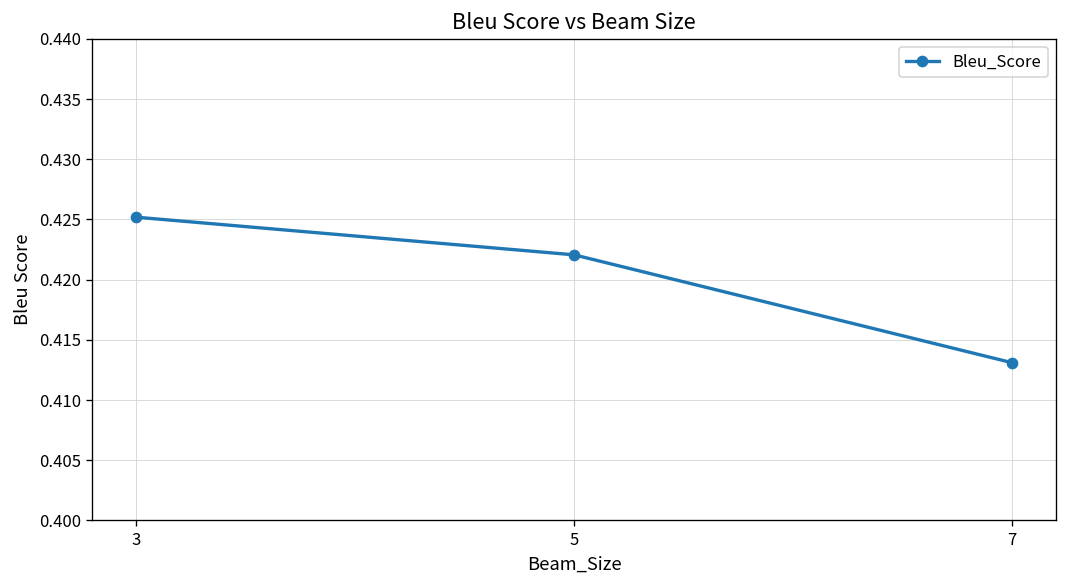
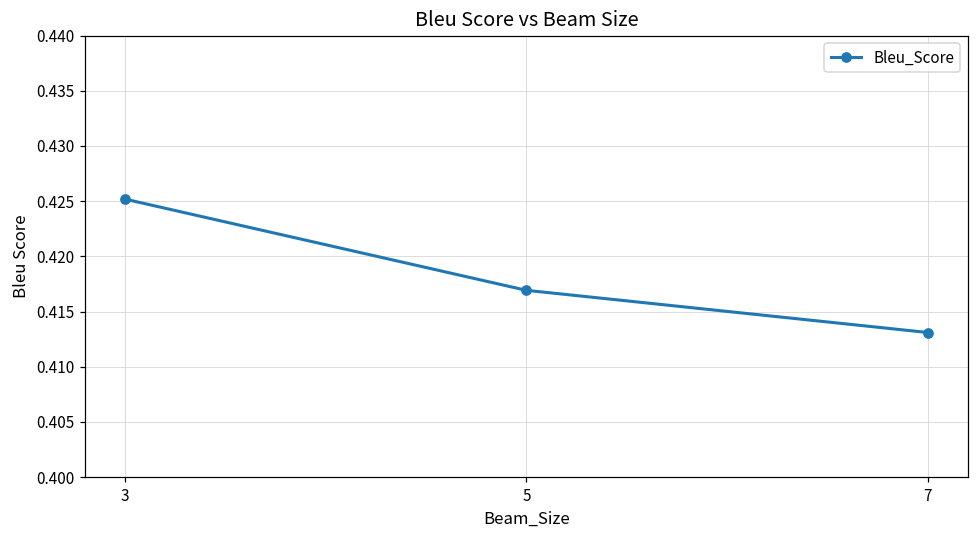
5: 0.4221 -> 0.4169
